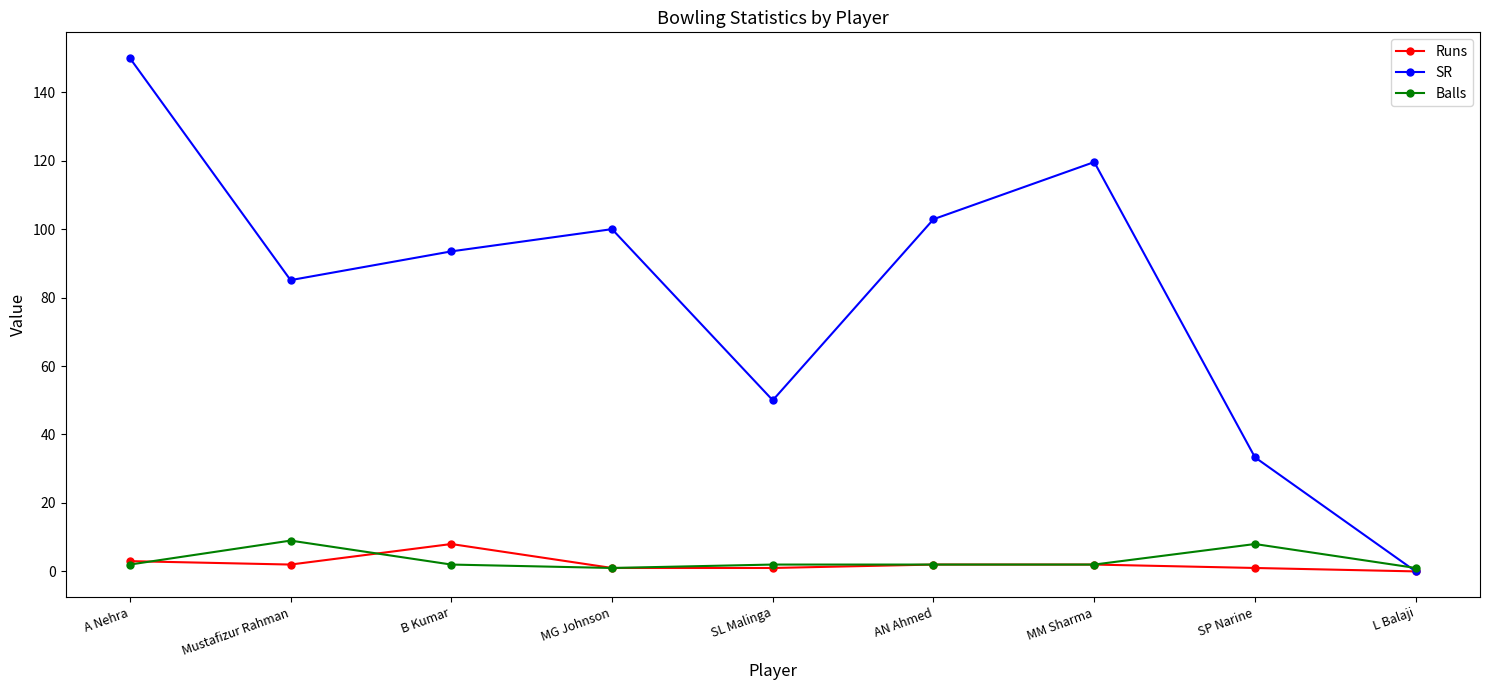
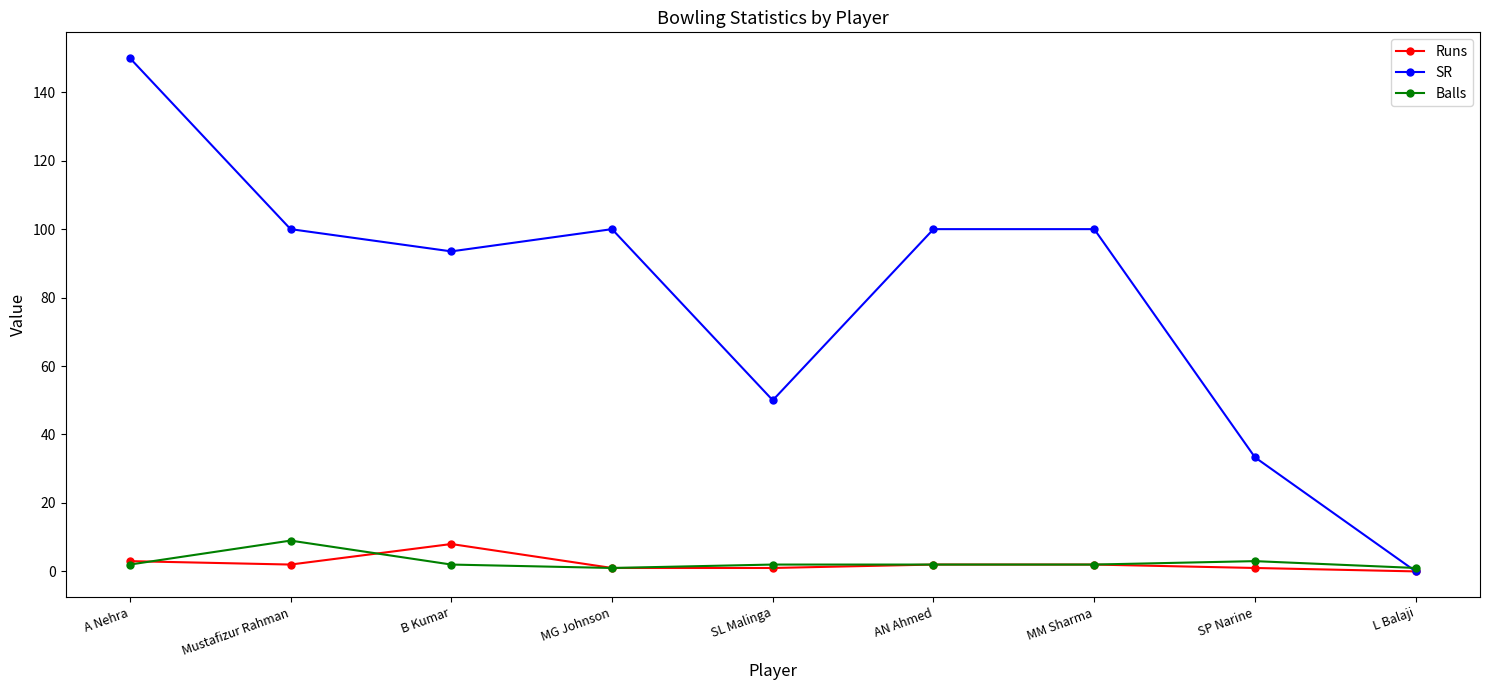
SR, Mustafizur Rahman: 85 -> 100
SR, AN Ahmed: 103 -> 100
SR, MM Sharma: 120 -> 100
Balls, SP Narine: 8 -> 3
